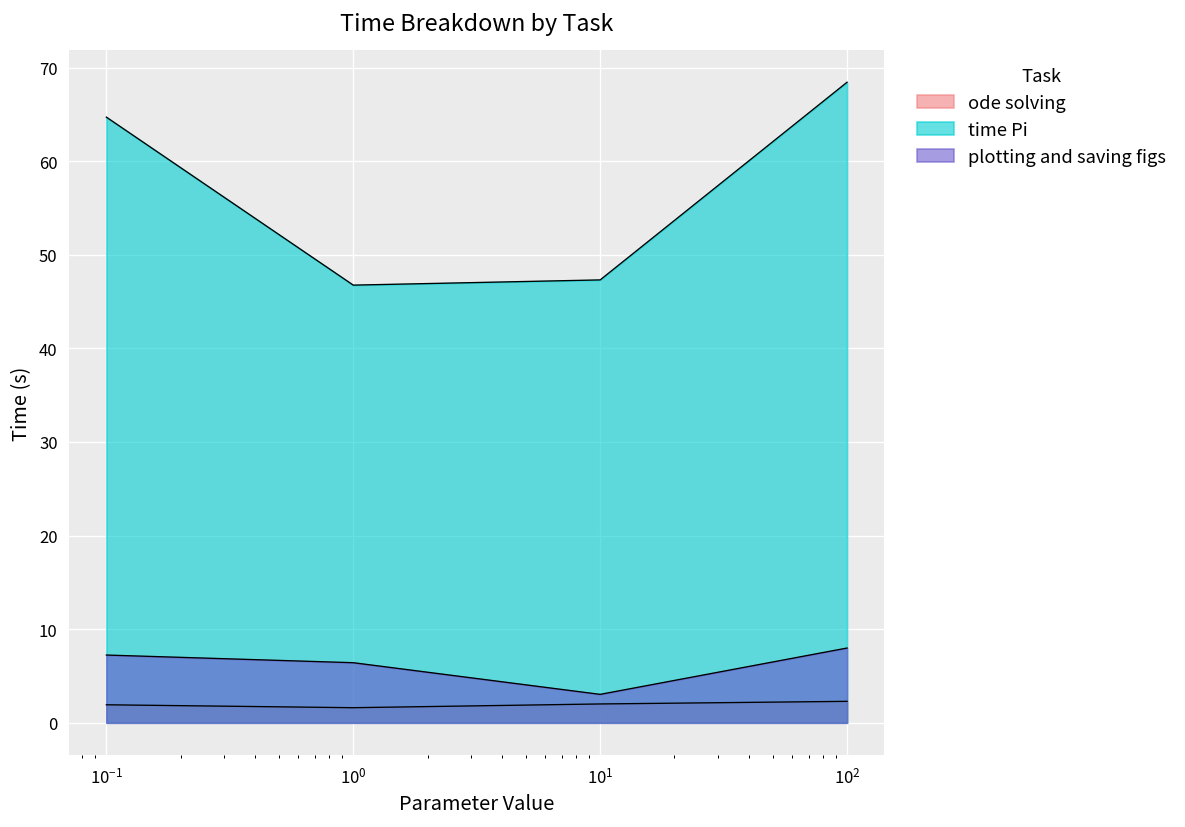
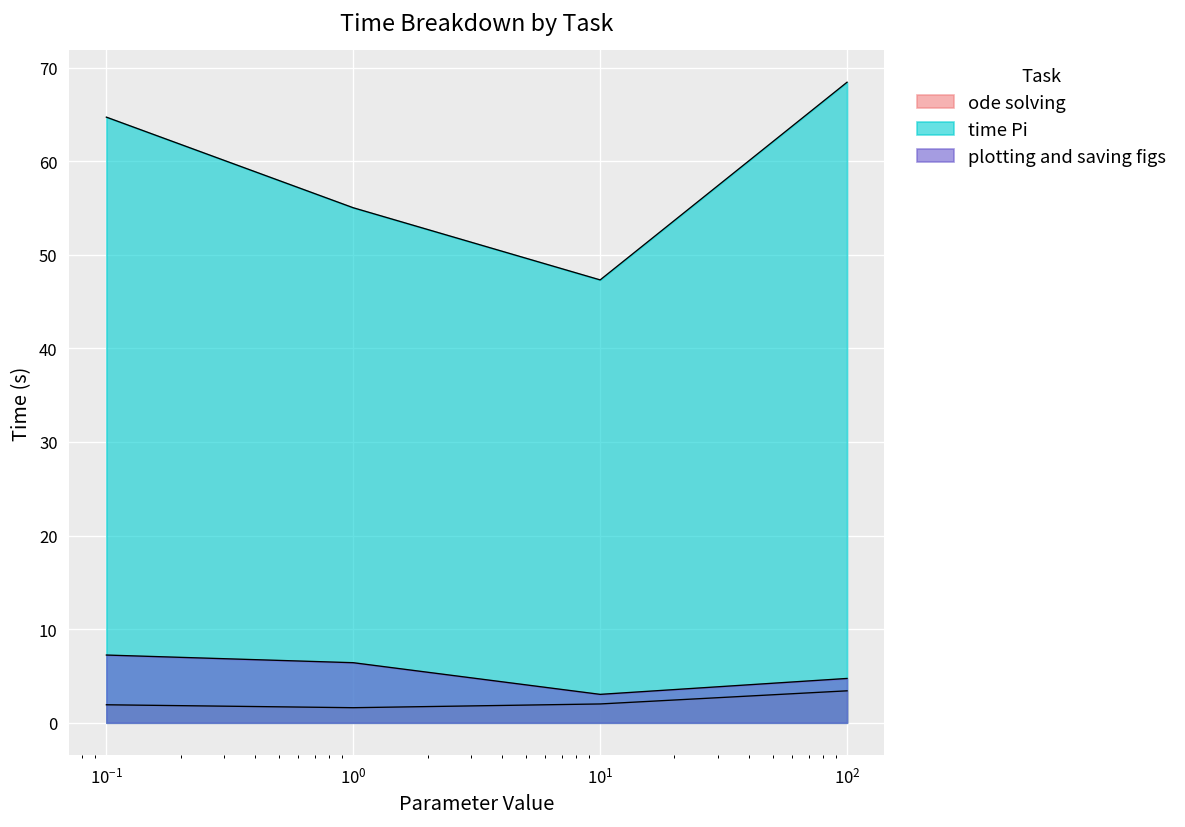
time Pi, 10^0: 47 -> 55
ode solving, 10^2: 2 -> 3
plotting and saving figs, 10^2: 8 -> 5
